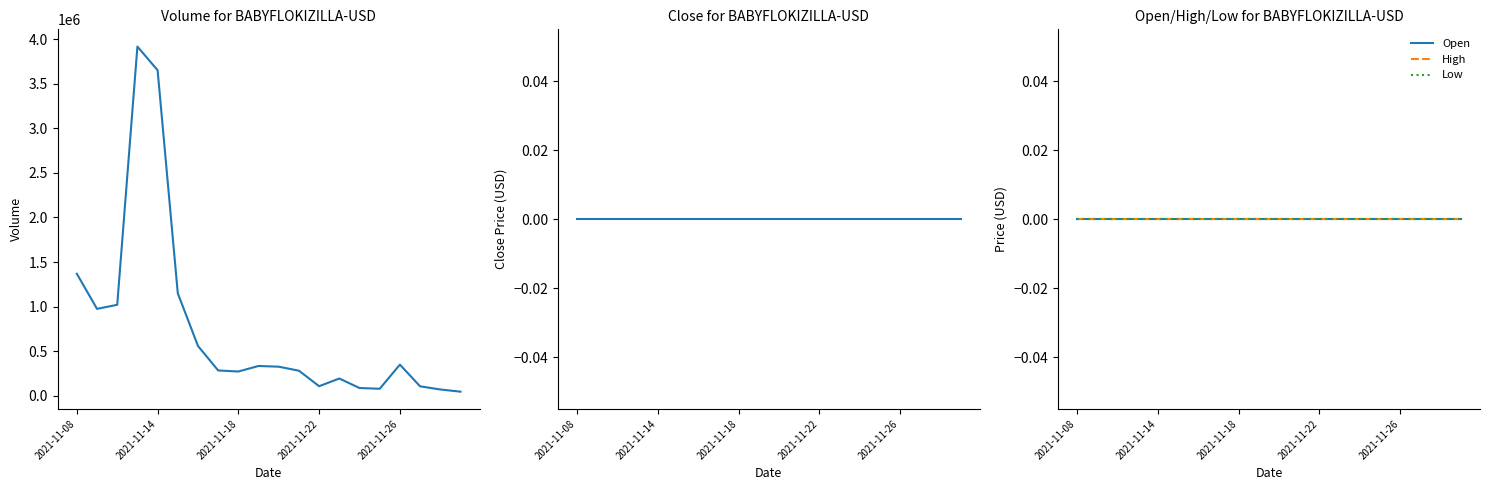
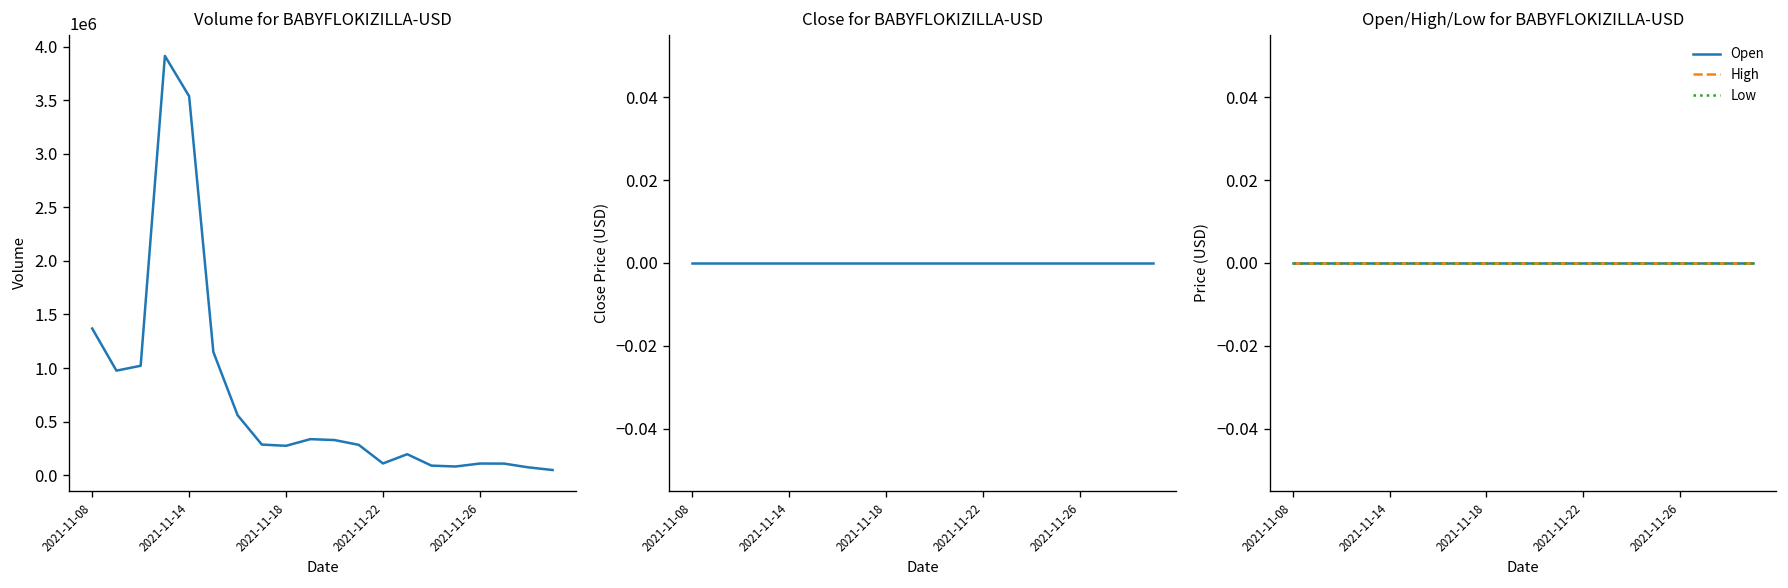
Volume for BABYFLOKIZILLA-USD, 2021-11-14: 3700000 -> 3500000
Volume for BABYFLOKIZILLA-USD, 2021-11-26: 400000 -> 100000
